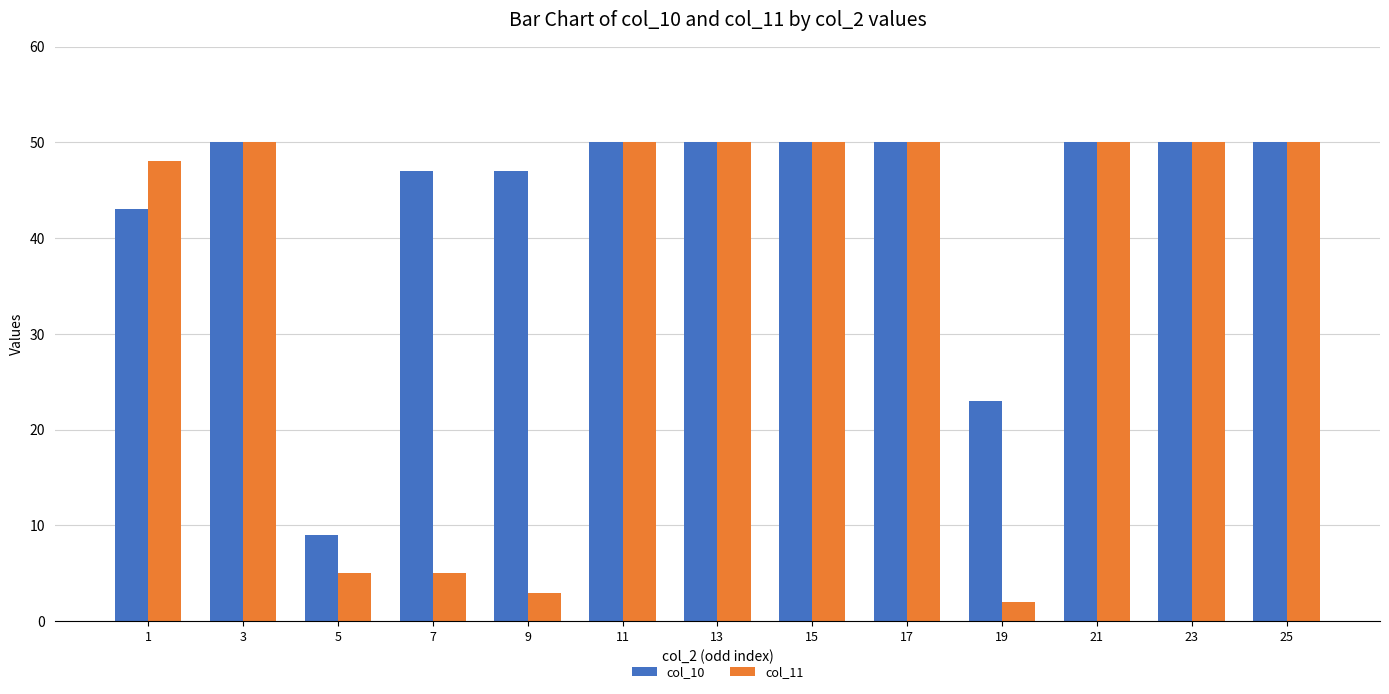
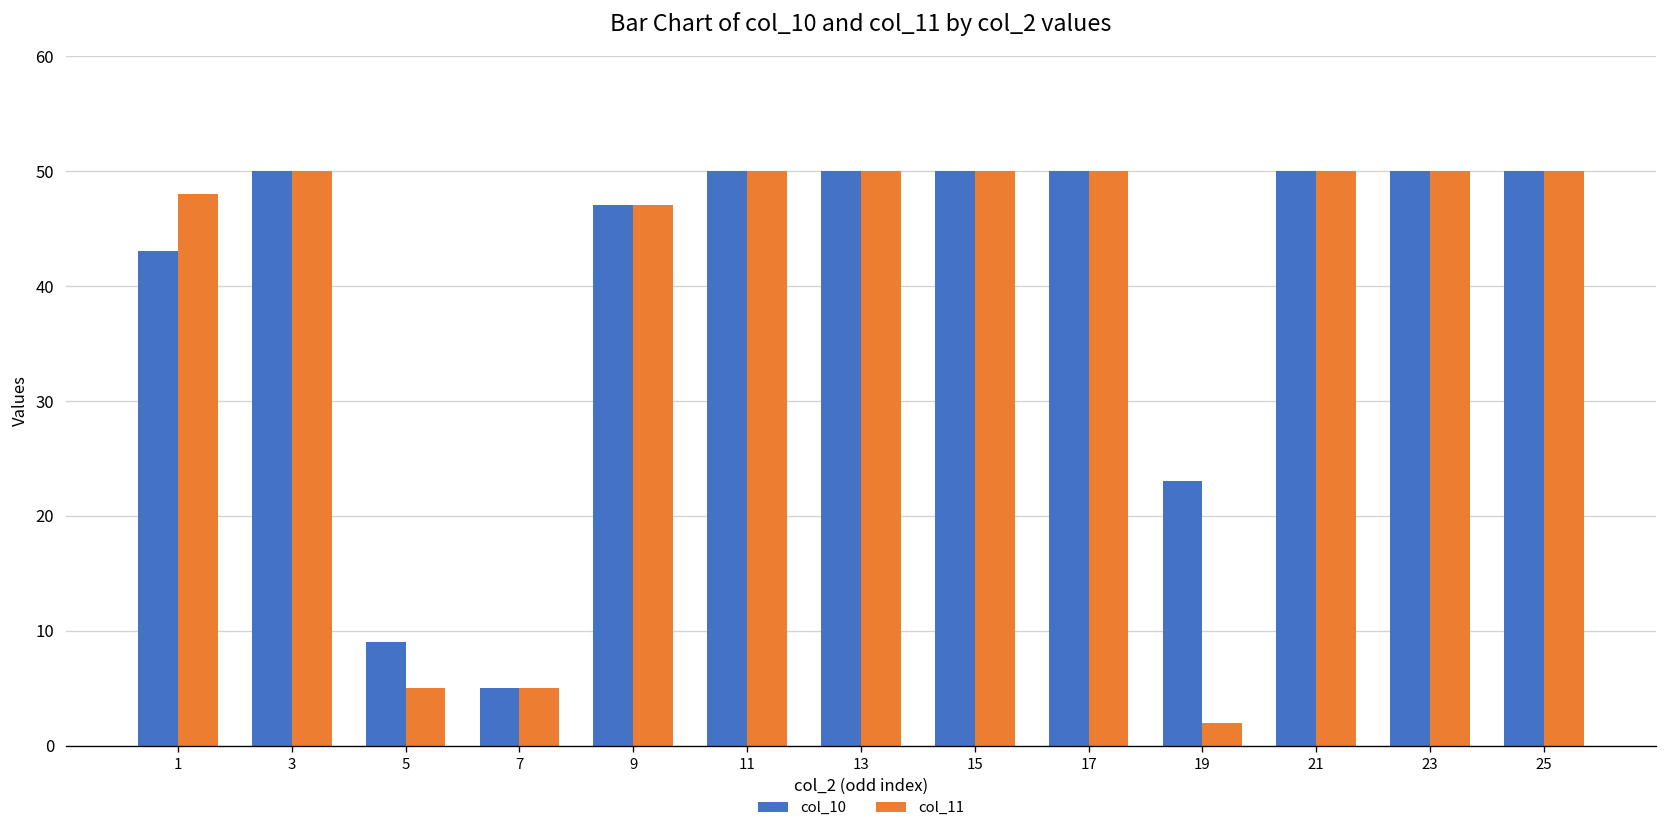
col_10, 7: 47 -> 5
col_11, 9: 3 -> 47
